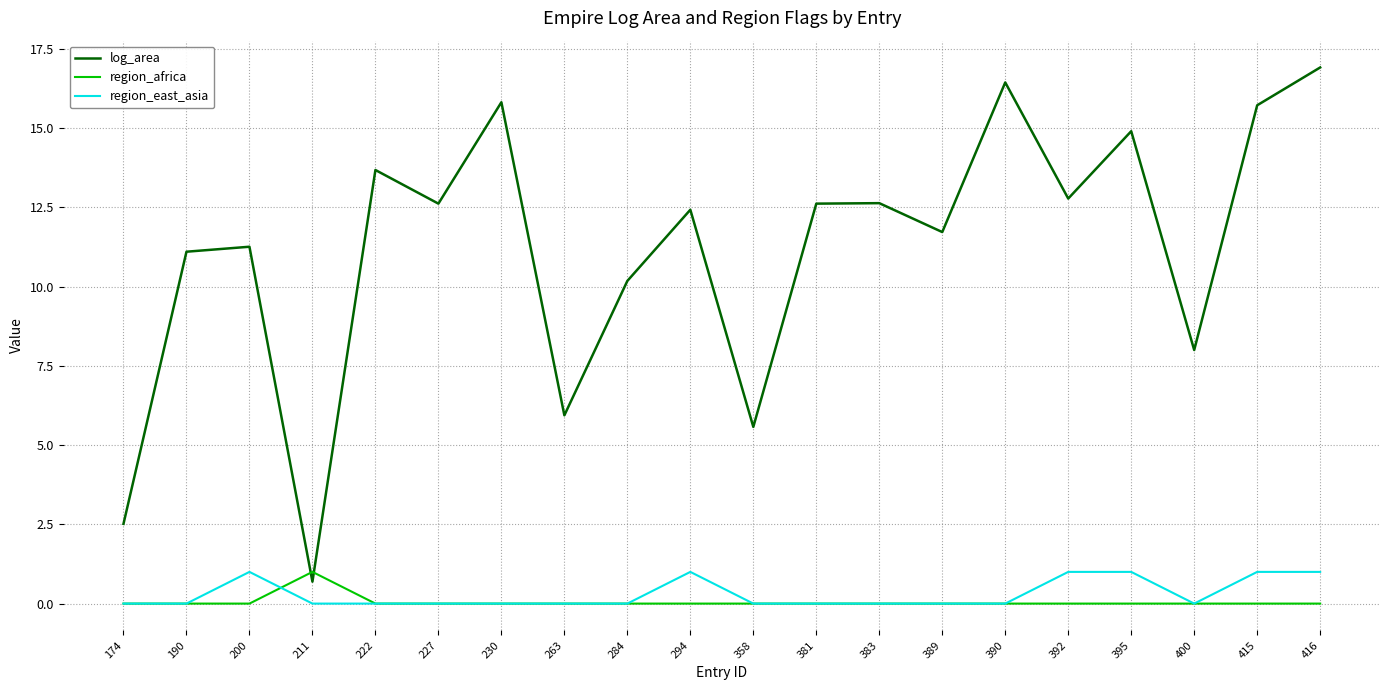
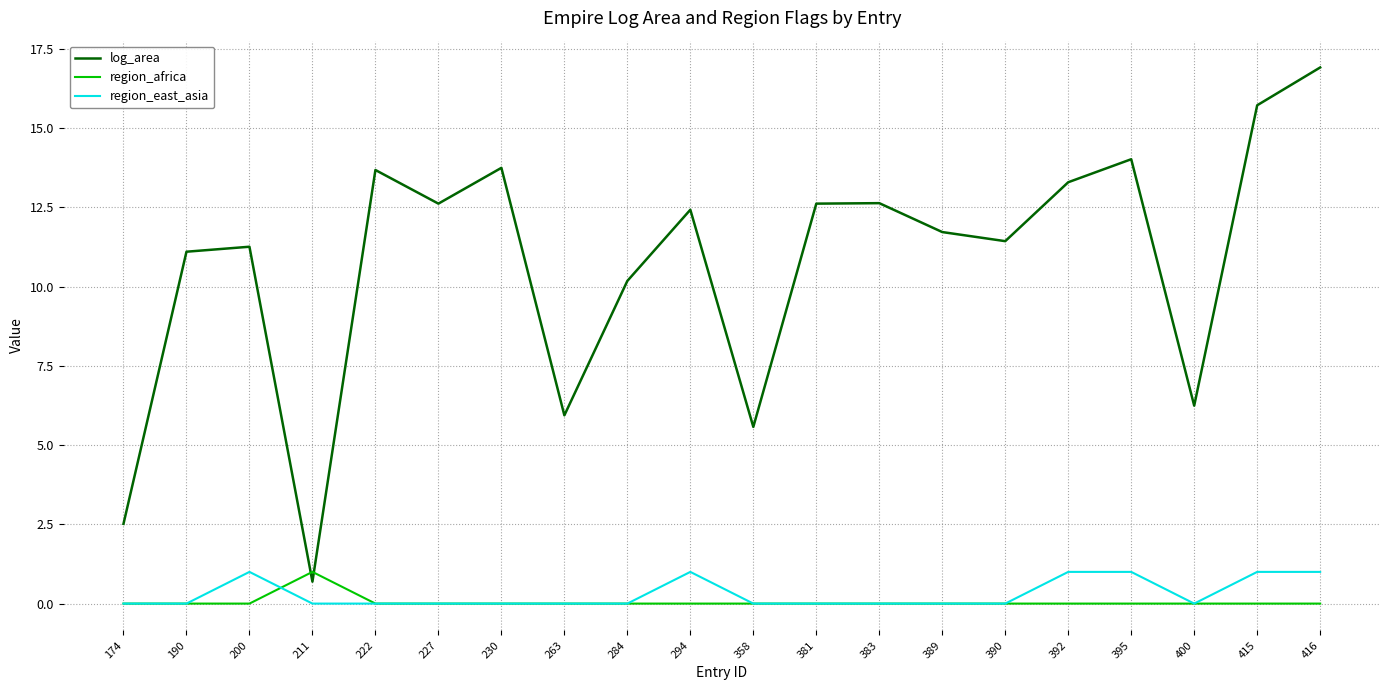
log_area, 230: 15.8 -> 13.7
log_area, 390: 16.4 -> 11.4
log_area, 392: 12.8 -> 13.3
log_area, 395: 14.9 -> 14.0
log_area, 400: 8.0 -> 6.2
